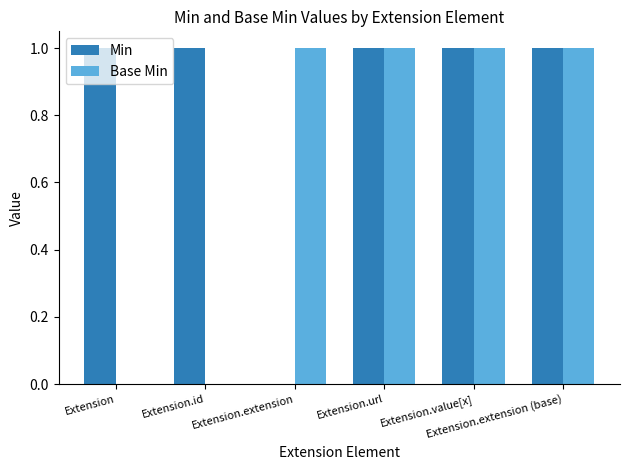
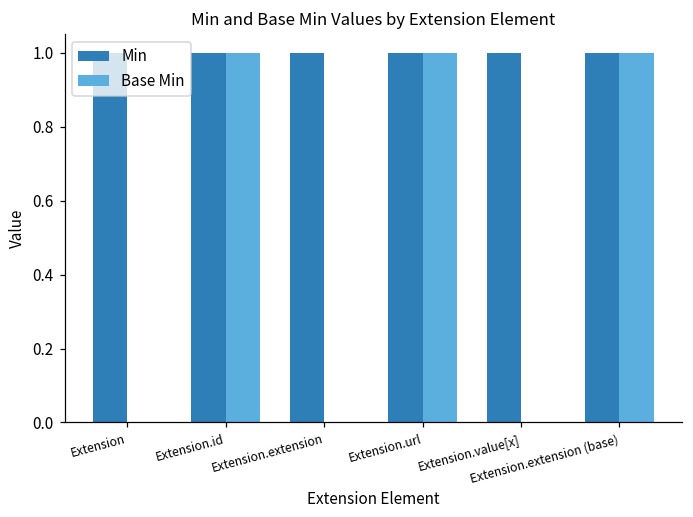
Base Min, Extension.id: 0 -> 1
Min, Extension.extension: 0 -> 1
Base Min, Extension.extension: 1 -> 0
Base Min, Extension.value[x]: 1 -> 0
